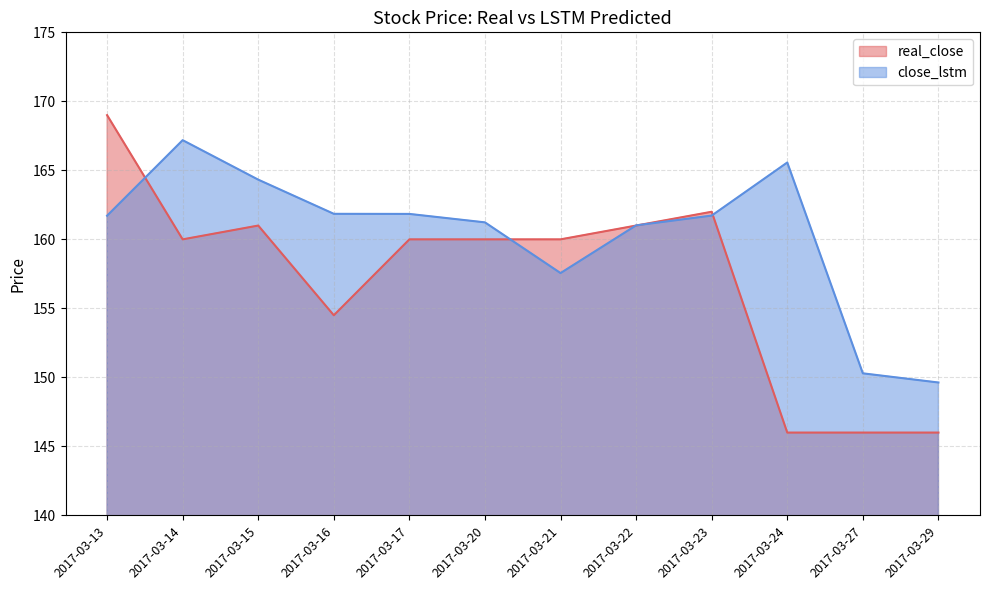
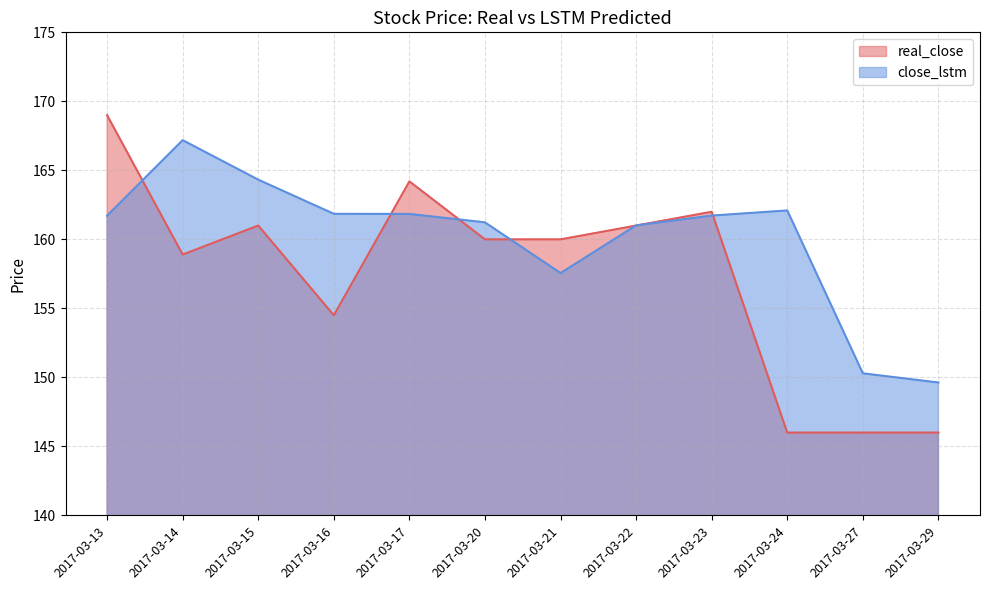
real_close, 2017-03-14: 160.0 -> 158.9
real_close, 2017-03-17: 160.0 -> 164.2
close_lstm, 2017-03-24: 165.6 -> 162.1
